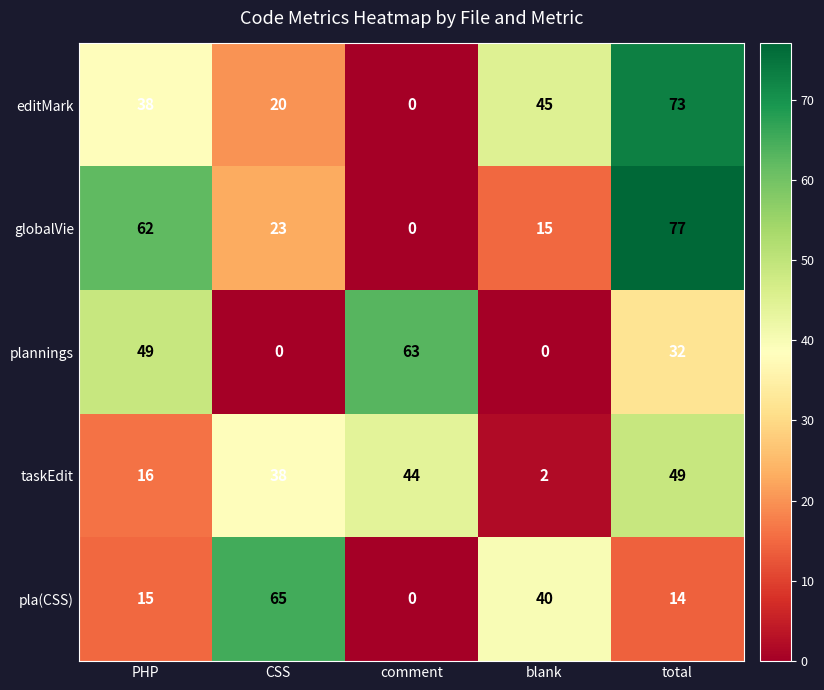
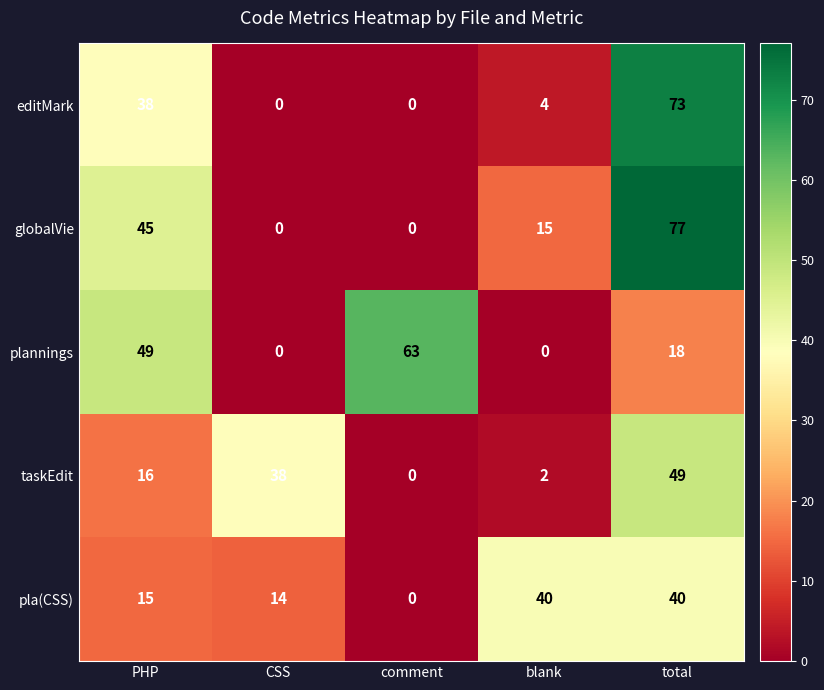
editMark, CSS: 20 -> 0
editMark, blank: 45 -> 4
globalVie, PHP: 62 -> 45
globalVie, CSS: 23 -> 0
plannings, total: 32 -> 18
taskEdit, comment: 44 -> 0
pla(CSS), CSS: 65 -> 14
pla(CSS), total: 14 -> 40
